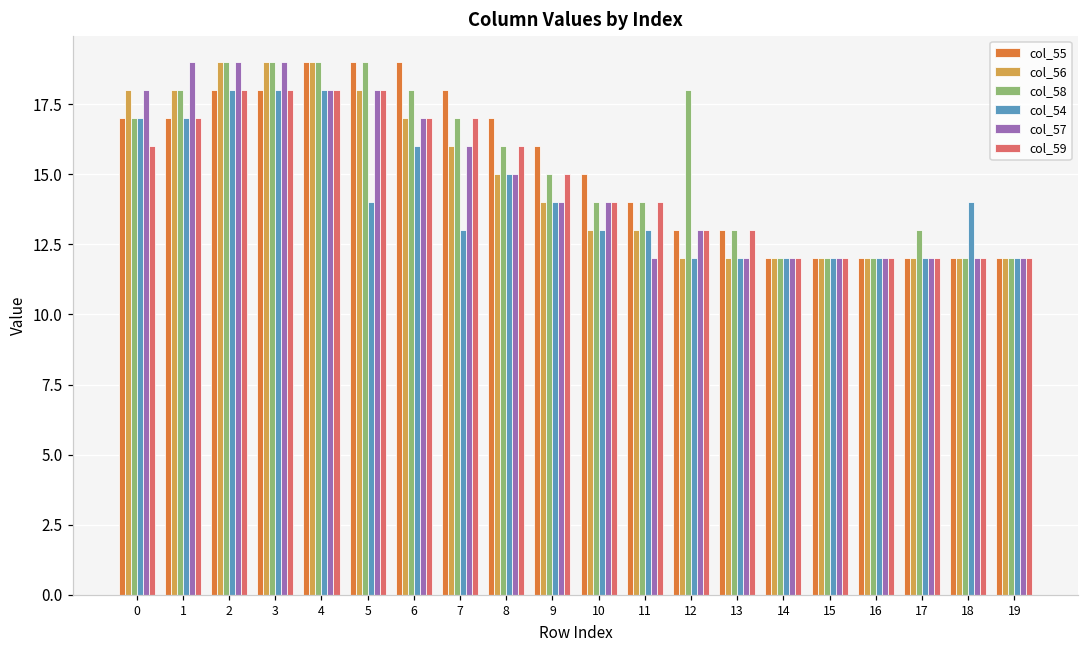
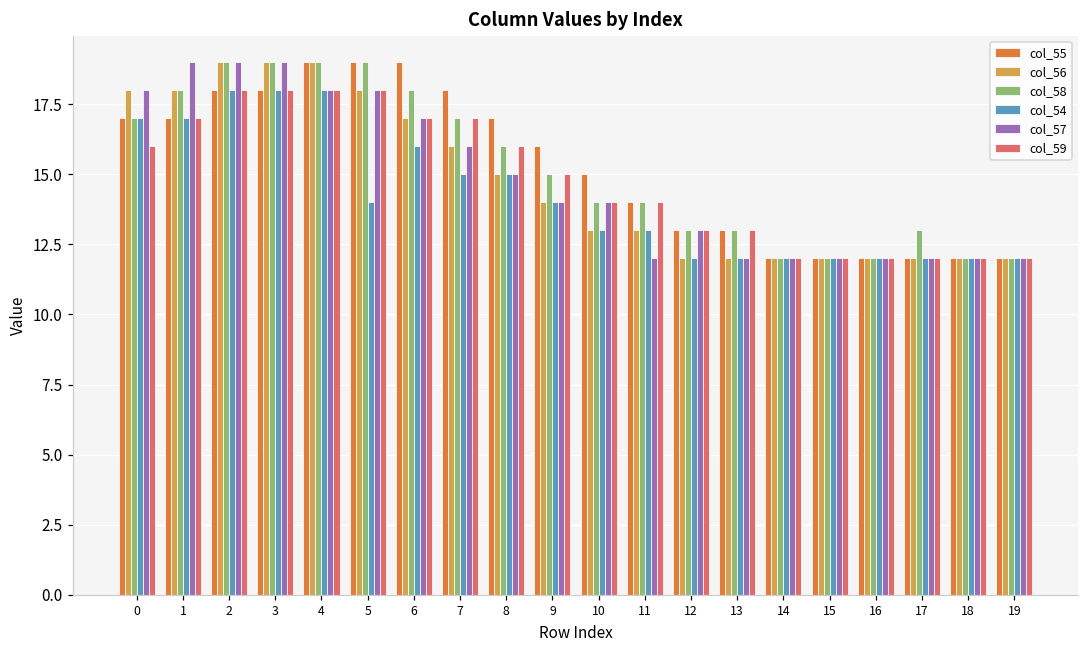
col_54, 7: 13 -> 15
col_58, 12: 18 -> 13
col_54, 18: 14 -> 12
